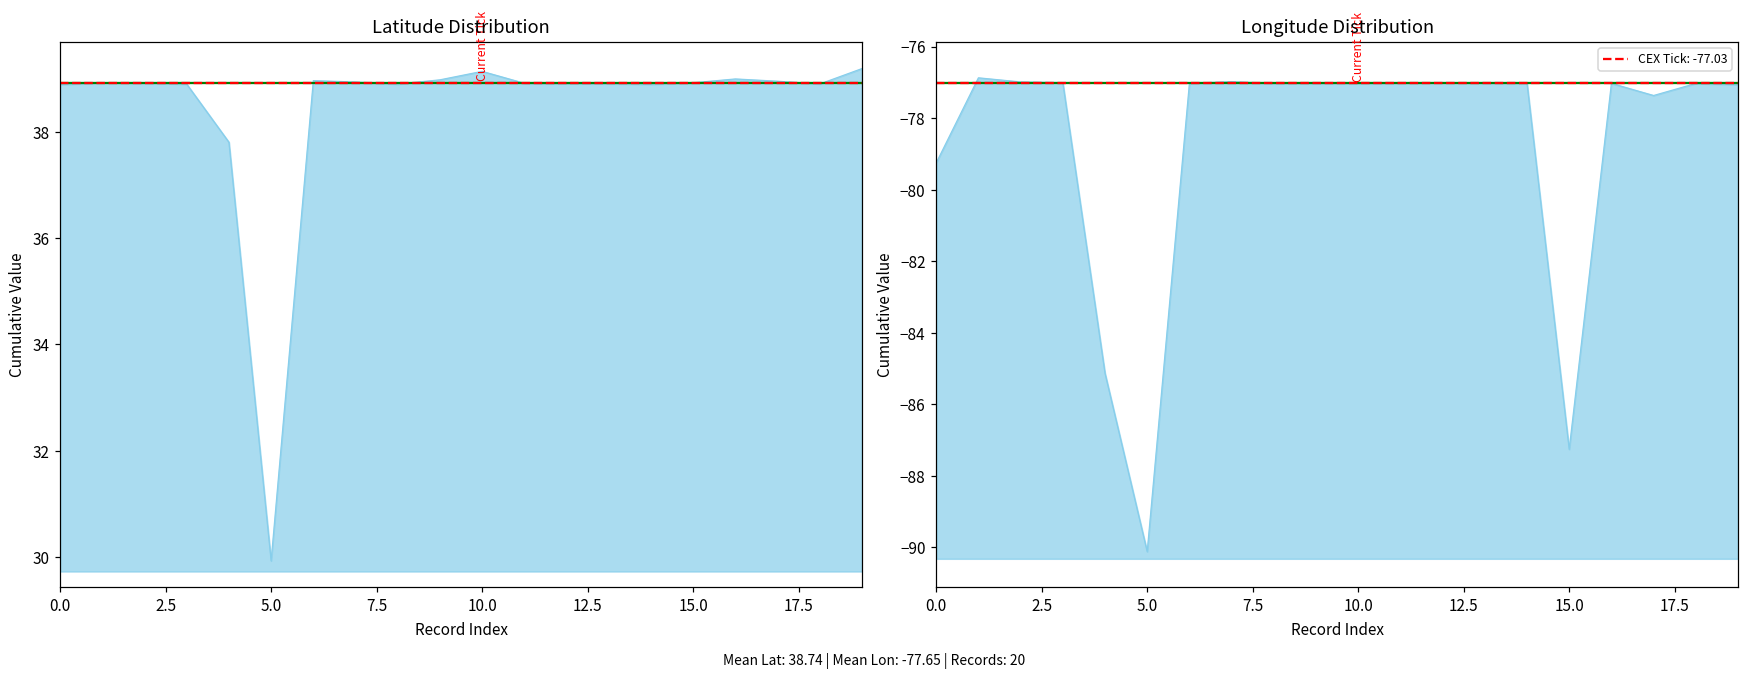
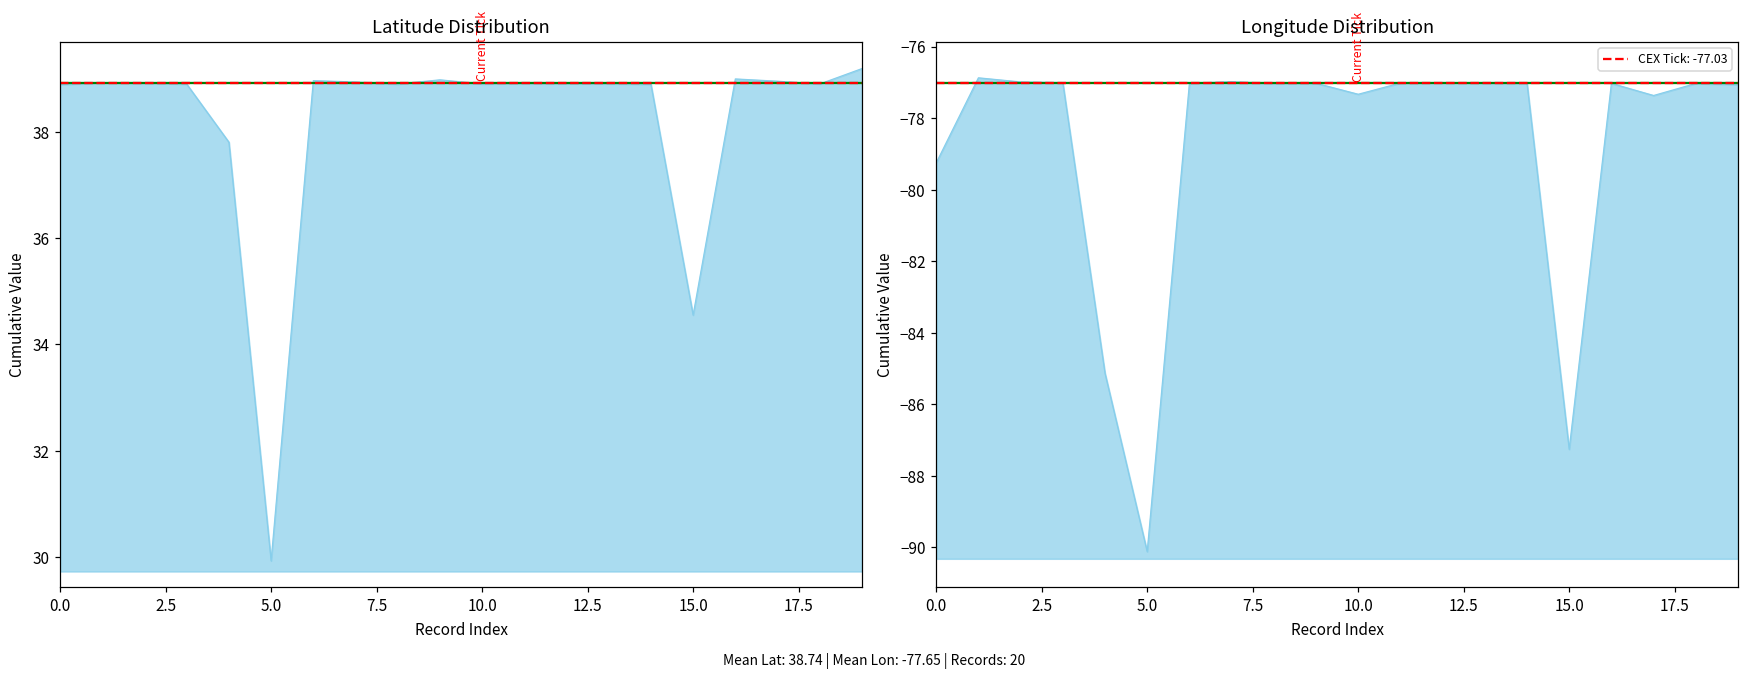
Latitude Distribution, 10.0: 39.1 -> 38.9
Latitude Distribution, 15.0: 38.9 -> 34.6
Longitude Distribution, 10.0: -77.0 -> -77.3
